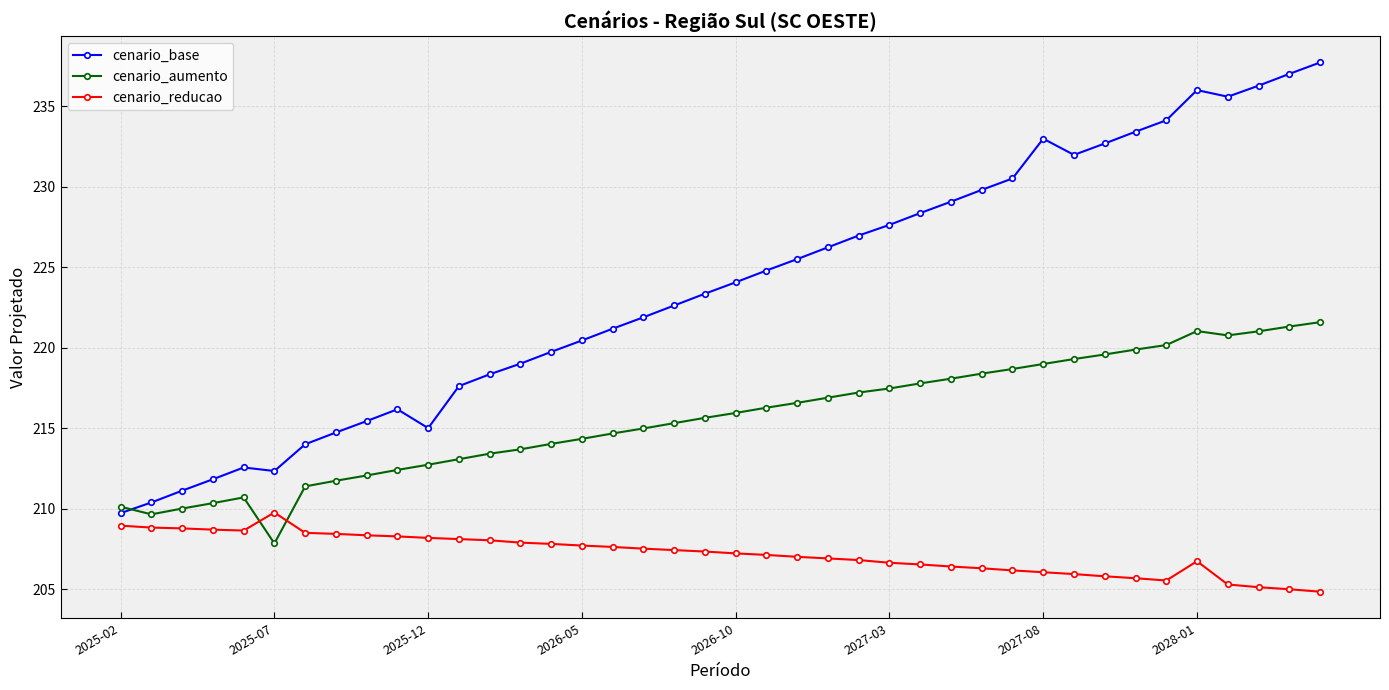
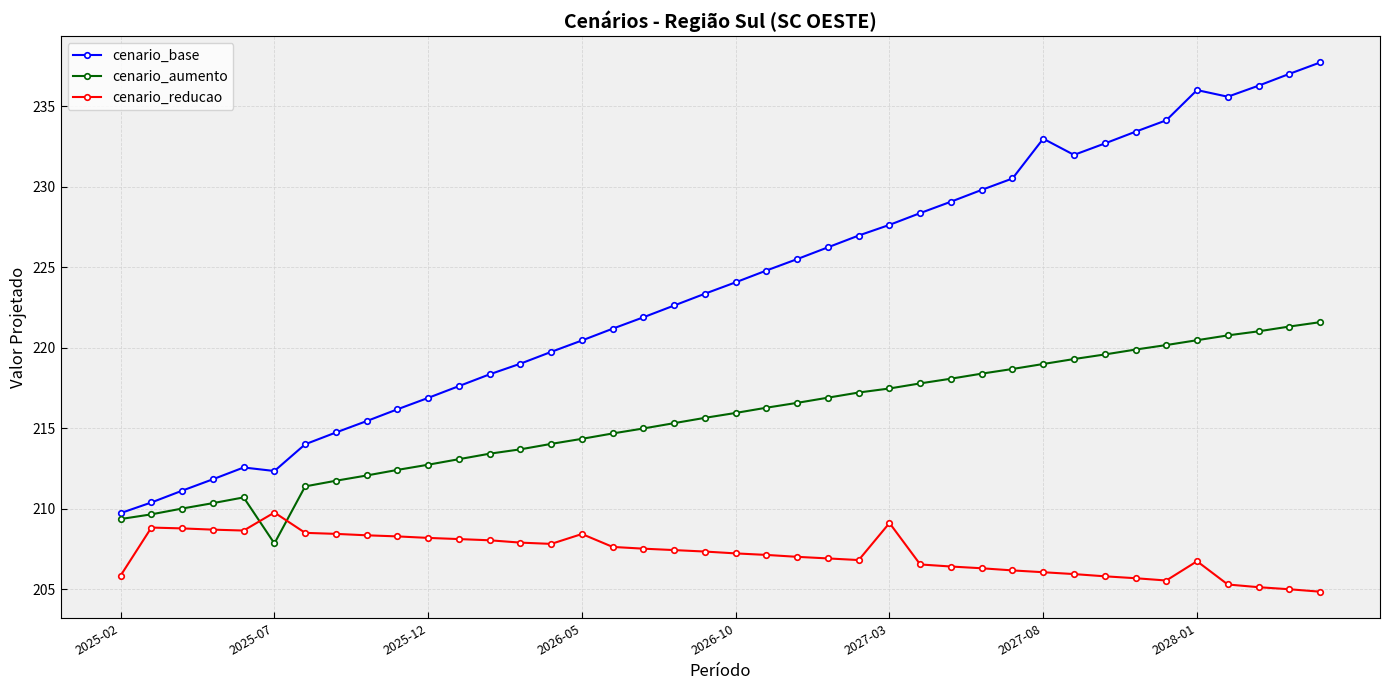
cenario_aumento, 2025-02: 210.1 -> 209.4
cenario_reducao, 2025-02: 208.9 -> 205.8
cenario_base, 2025-12: 215.0 -> 216.9
cenario_reducao, 2026-05: 207.7 -> 208.4
cenario_reducao, 2027-03: 206.6 -> 209.1
cenario_aumento, 2028-01: 221.0 -> 220.5
